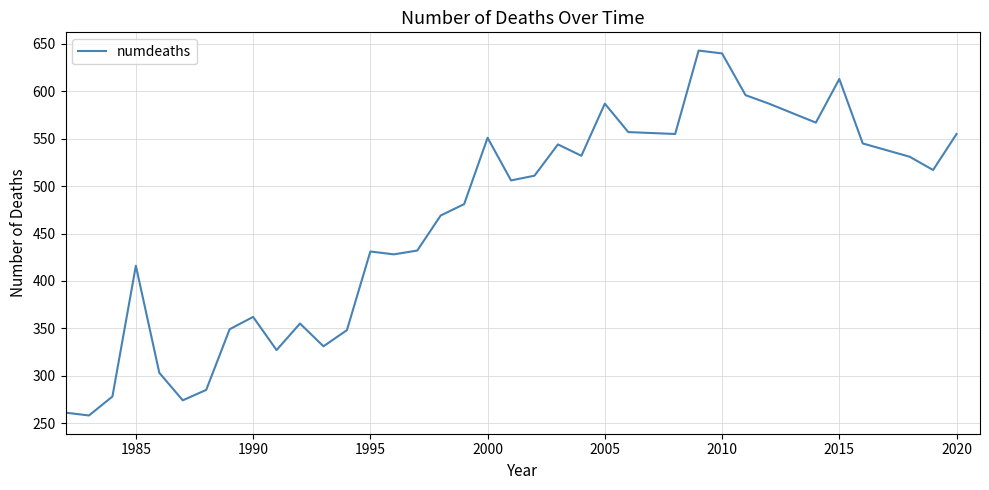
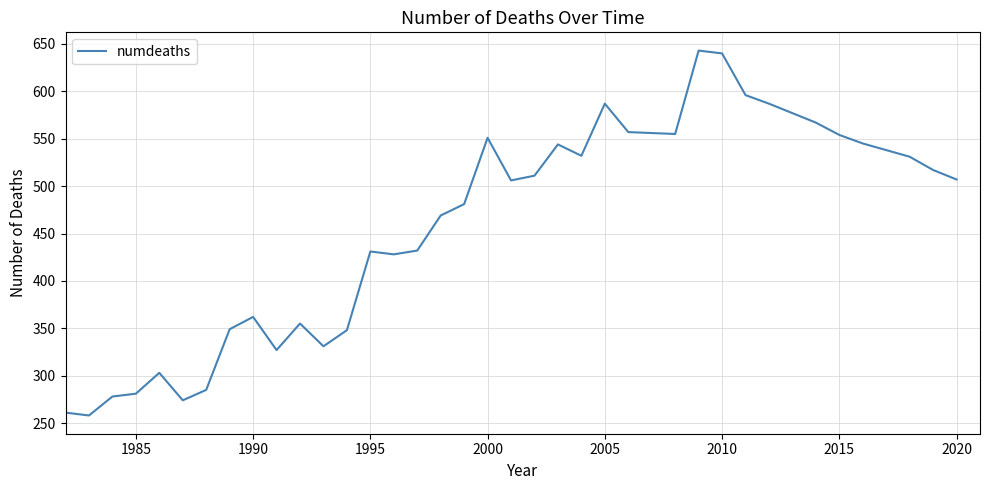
1985: 420 -> 280
2015: 610 -> 550
2020: 560 -> 510
